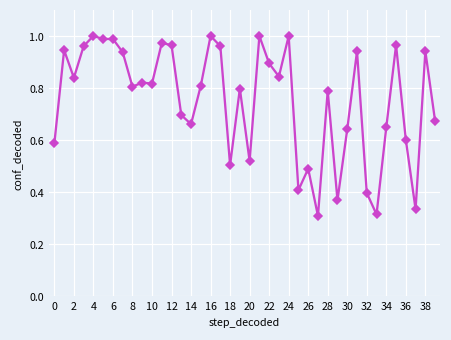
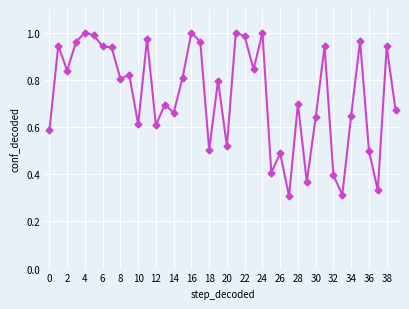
6: 0.99 -> 0.94
10: 0.82 -> 0.61
12: 0.96 -> 0.61
22: 0.89 -> 0.98
28: 0.79 -> 0.70
36: 0.6 -> 0.5
